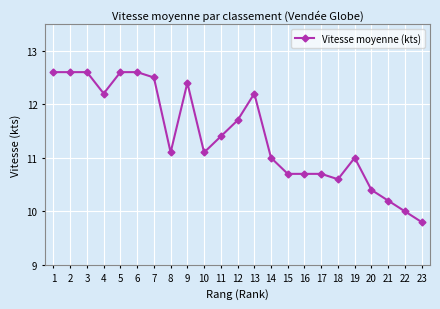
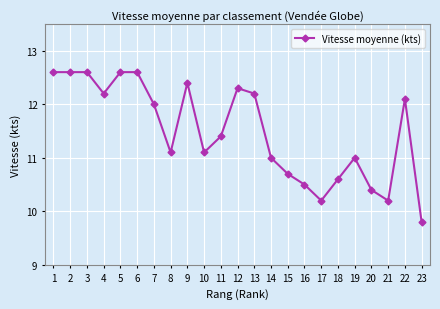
7: 12.5 -> 12.0
12: 11.7 -> 12.3
16: 10.7 -> 10.5
17: 10.7 -> 10.2
22: 10.0 -> 12.1
